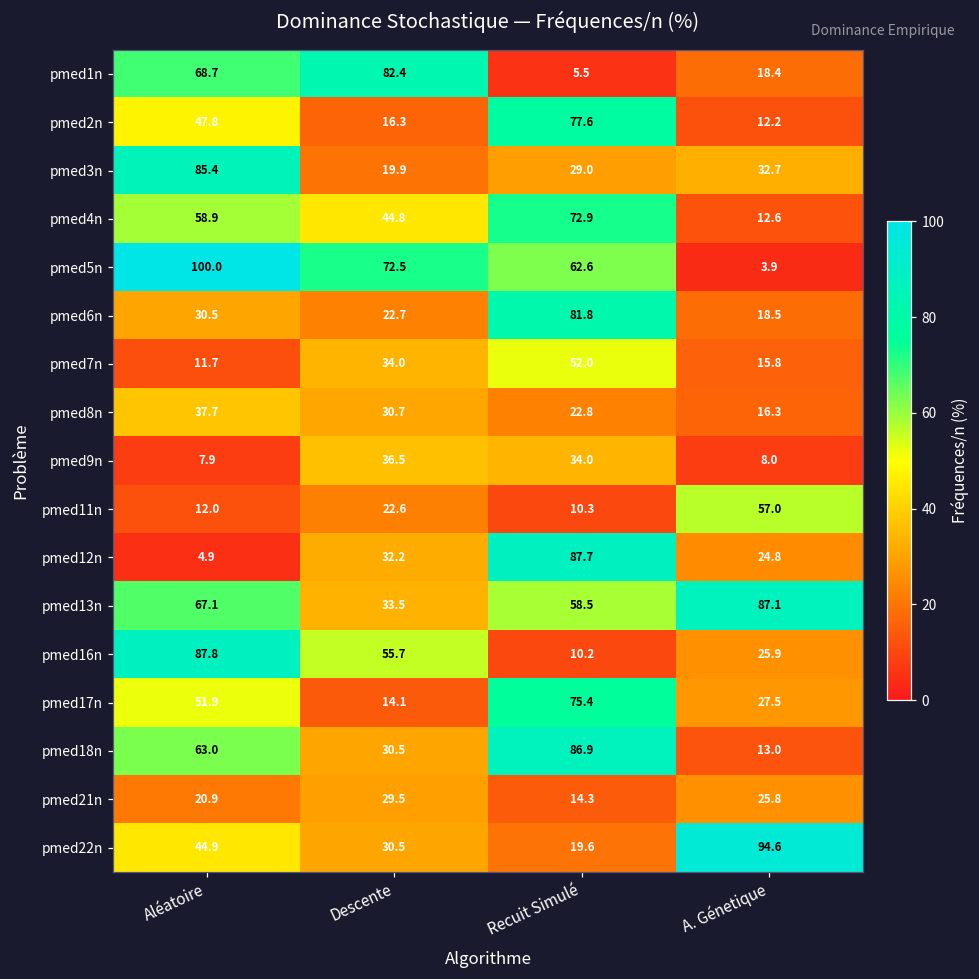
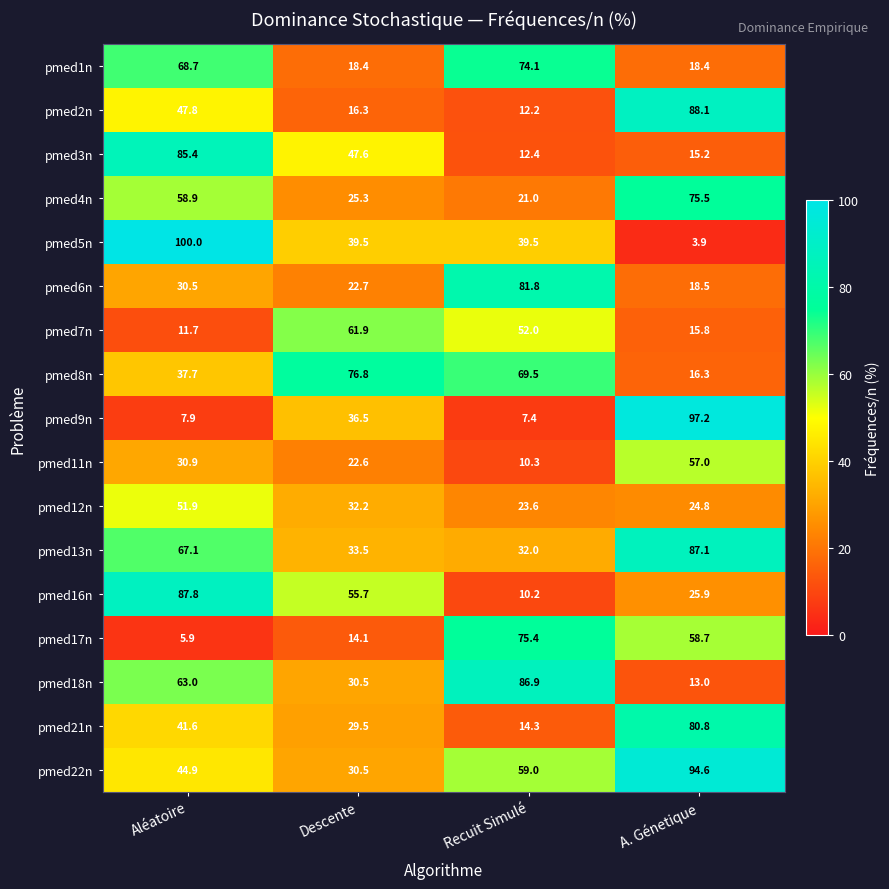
pmed1n, Descente: 82.4 -> 18.4
pmed1n, Recuit Simulé: 5.5 -> 74.1
pmed2n, Recuit Simulé: 77.6 -> 12.2
pmed2n, A. Génetique: 12.2 -> 88.1
pmed3n, Descente: 19.9 -> 47.6
pmed3n, Recuit Simulé: 29.0 -> 12.4
pmed3n, A. Génetique: 32.7 -> 15.2
pmed4n, Descente: 44.8 -> 25.3
pmed4n, Recuit Simulé: 72.9 -> 21.0
pmed4n, A. Génetique: 12.6 -> 75.5
pmed5n, Descente: 72.5 -> 39.5
pmed5n, Recuit Simulé: 62.6 -> 39.5
pmed7n, Descente: 34.0 -> 61.9
pmed8n, Descente: 30.7 -> 76.8
pmed8n, Recuit Simulé: 22.8 -> 69.5
pmed9n, Recuit Simulé: 34.0 -> 7.4
pmed9n, A. Génetique: 8.0 -> 97.2
pmed11n, Aléatoire: 12.0 -> 30.9
pmed12n, Aléatoire: 4.9 -> 51.9
pmed12n, Recuit Simulé: 87.7 -> 23.6
pmed13n, Recuit Simulé: 58.5 -> 32.0
pmed17n, Aléatoire: 51.9 -> 5.9
pmed17n, A. Génetique: 27.5 -> 58.7
pmed21n, Aléatoire: 20.9 -> 41.6
pmed21n, A. Génetique: 25.8 -> 80.8
pmed22n, Recuit Simulé: 19.6 -> 59.0
